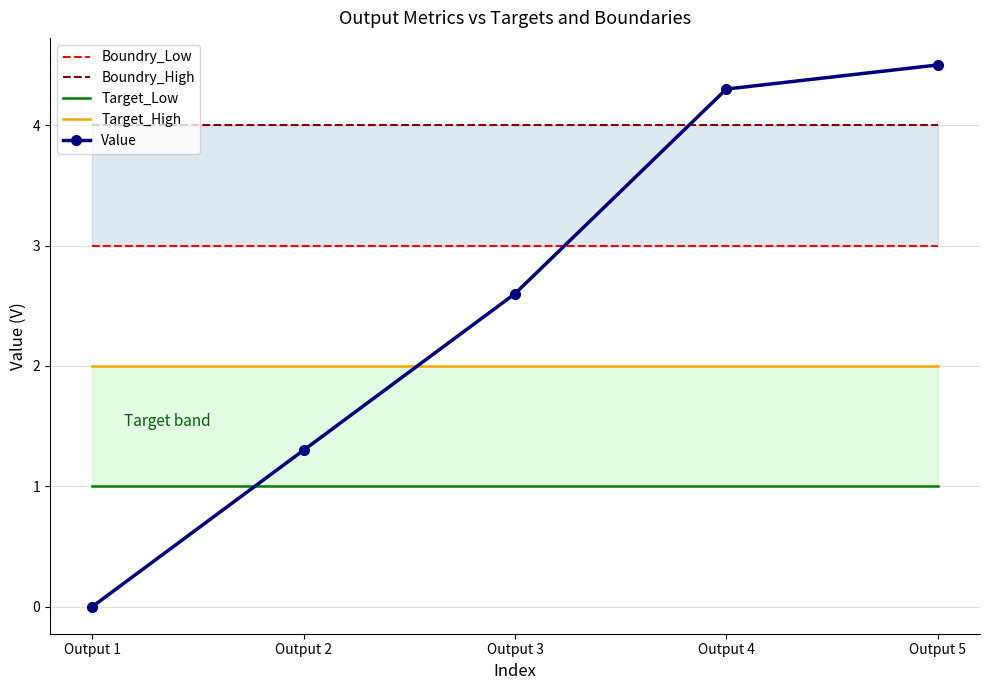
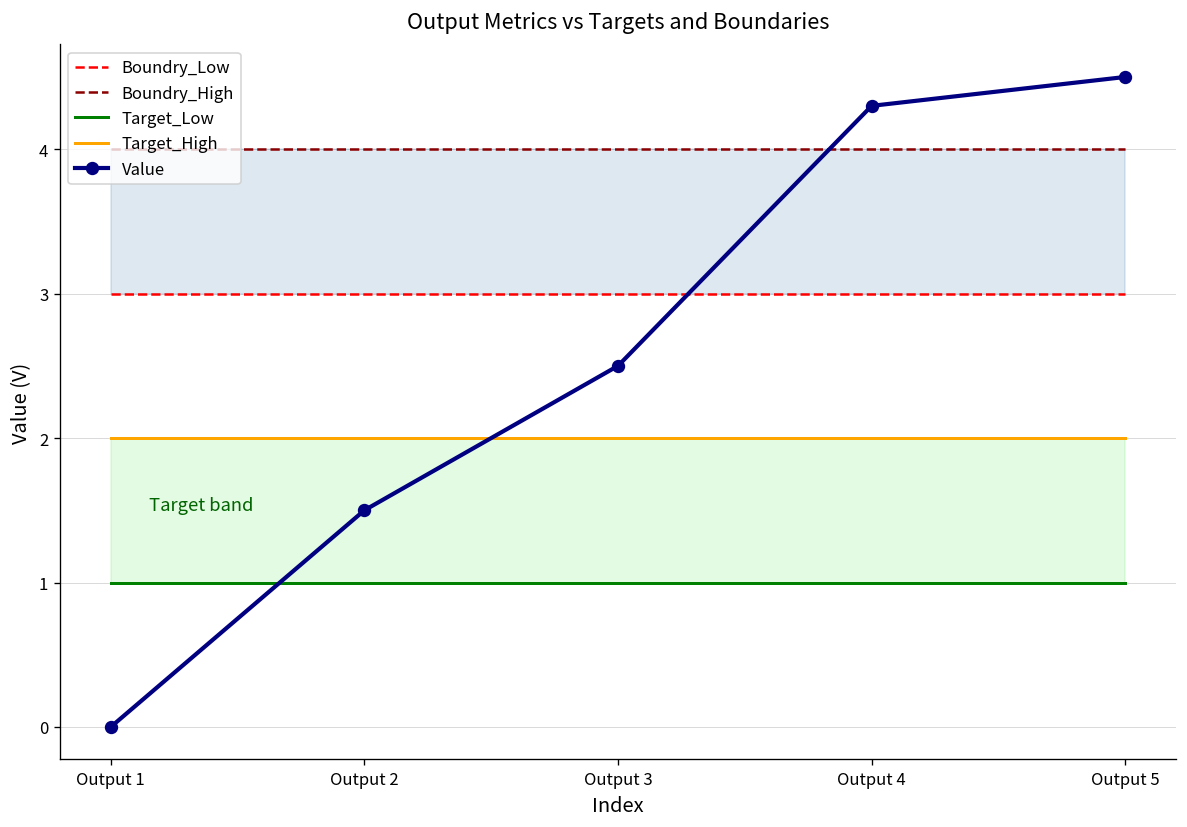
Value, Output 2: 1.3 -> 1.5
Value, Output 3: 2.6 -> 2.5
